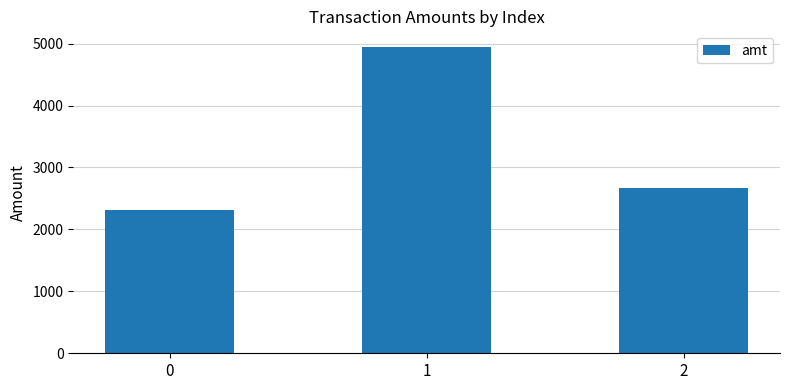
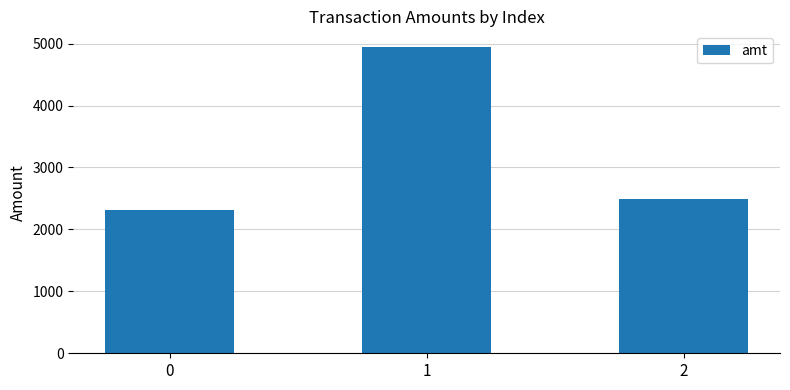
2: 2700 -> 2500
